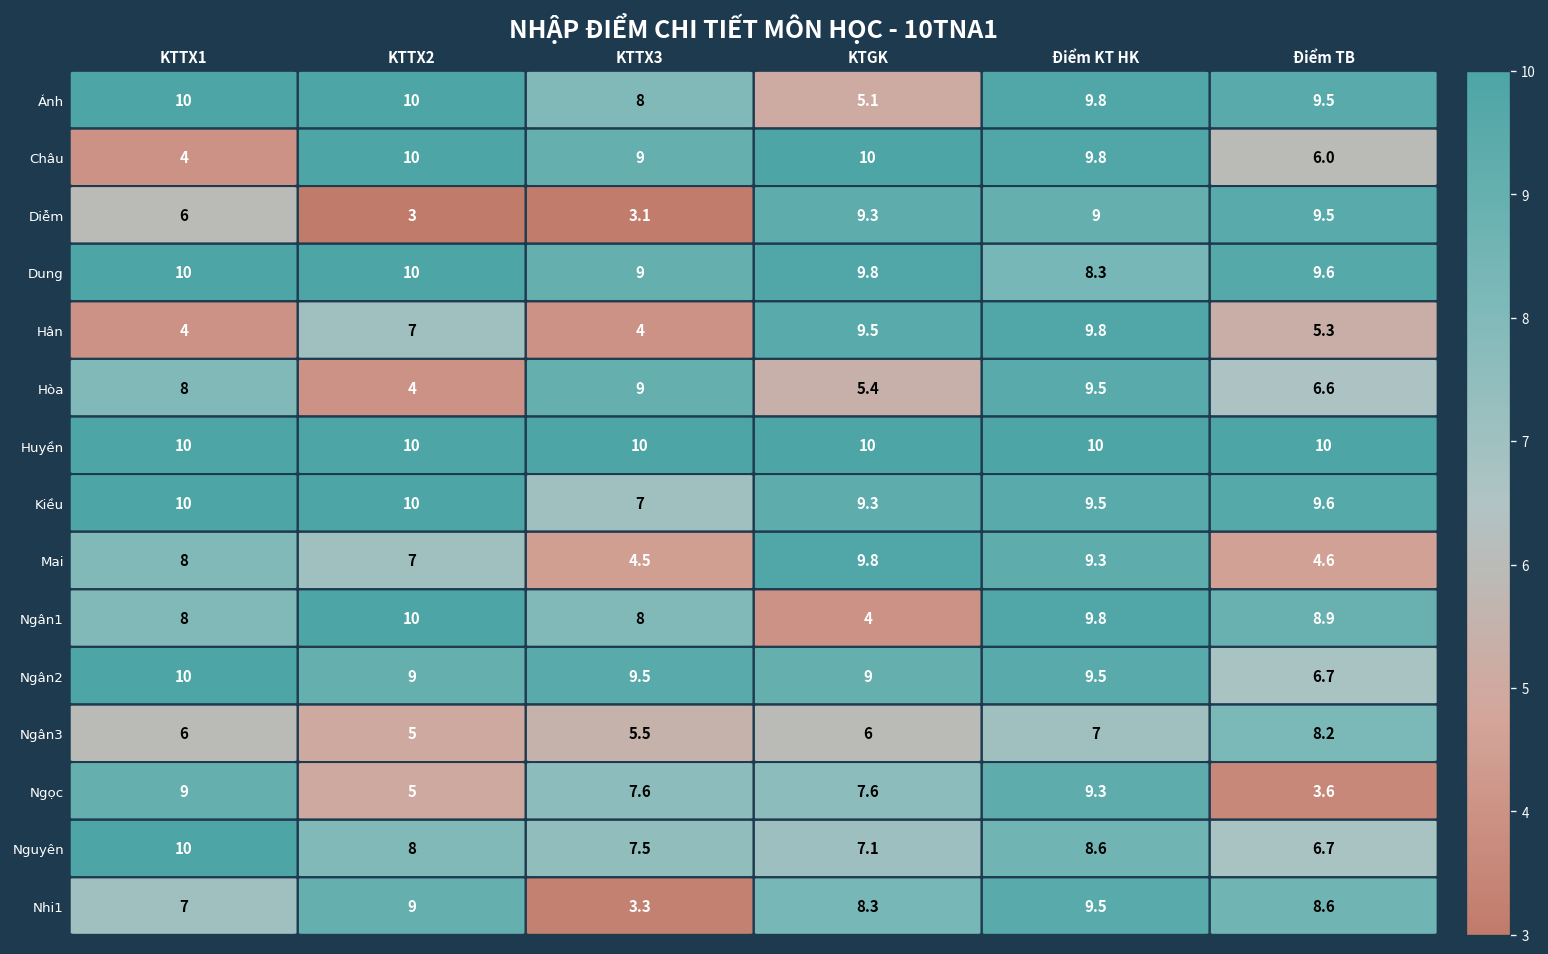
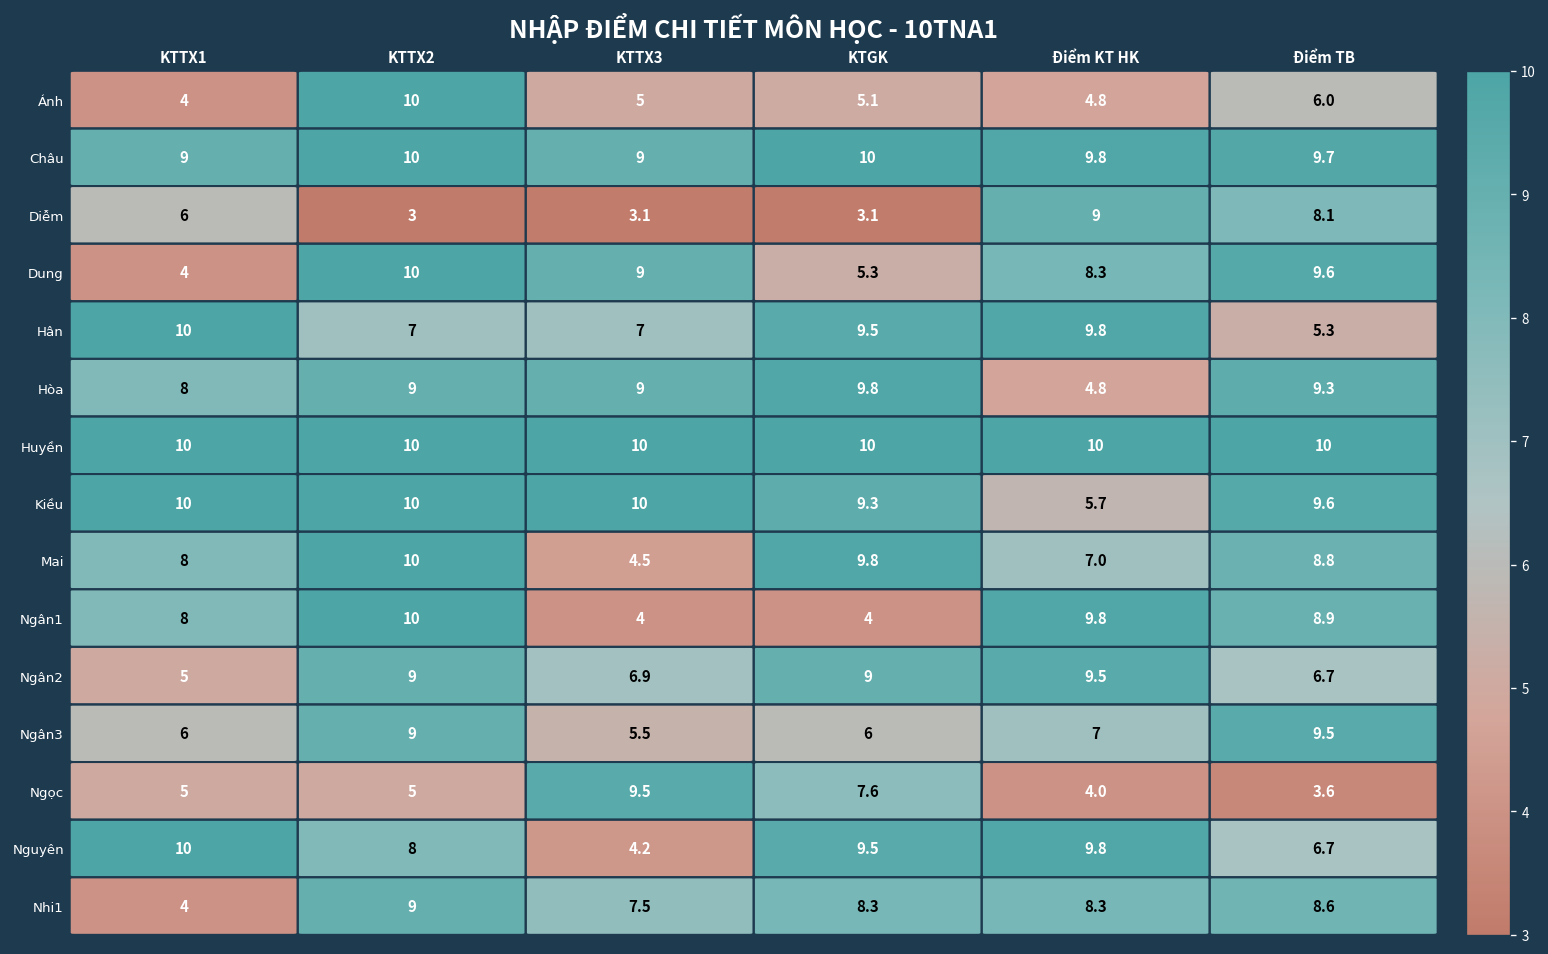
Ánh, KTTX1: 10 -> 4
Ánh, KTTX3: 8 -> 5
Ánh, Điểm KT HK: 9.8 -> 4.8
Ánh, Điểm TB: 9.5 -> 6.0
Châu, KTTX1: 4 -> 9
Châu, Điểm TB: 6.0 -> 9.7
Diễm, KTGK: 9.3 -> 3.1
Diễm, Điểm TB: 9.5 -> 8.1
Dung, KTTX1: 10 -> 4
Dung, KTGK: 9.8 -> 5.3
Hân, KTTX1: 4 -> 10
Hân, KTTX3: 4 -> 7
Hòa, KTTX2: 4 -> 9
Hòa, KTGK: 5.4 -> 9.8
Hòa, Điểm KT HK: 9.5 -> 4.8
Hòa, Điểm TB: 6.6 -> 9.3
Kiều, KTTX3: 7 -> 10
Kiều, Điểm KT HK: 9.5 -> 5.7
Mai, KTTX2: 7 -> 10
Mai, Điểm KT HK: 9.3 -> 7.0
Mai, Điểm TB: 4.6 -> 8.8
Ngân1, KTTX3: 8 -> 4
Ngân2, KTTX1: 10 -> 5
Ngân2, KTTX3: 9.5 -> 6.9
Ngân3, KTTX2: 5 -> 9
Ngân3, Điểm TB: 8.2 -> 9.5
Ngọc, KTTX1: 9 -> 5
Ngọc, KTTX3: 7.6 -> 9.5
Ngọc, Điểm KT HK: 9.3 -> 4.0
Nguyên, KTTX3: 7.5 -> 4.2
Nguyên, KTGK: 7.1 -> 9.5
Nguyên, Điểm KT HK: 8.6 -> 9.8
Nhi1, KTTX1: 7 -> 4
Nhi1, KTTX3: 3.3 -> 7.5
Nhi1, Điểm KT HK: 9.5 -> 8.3
